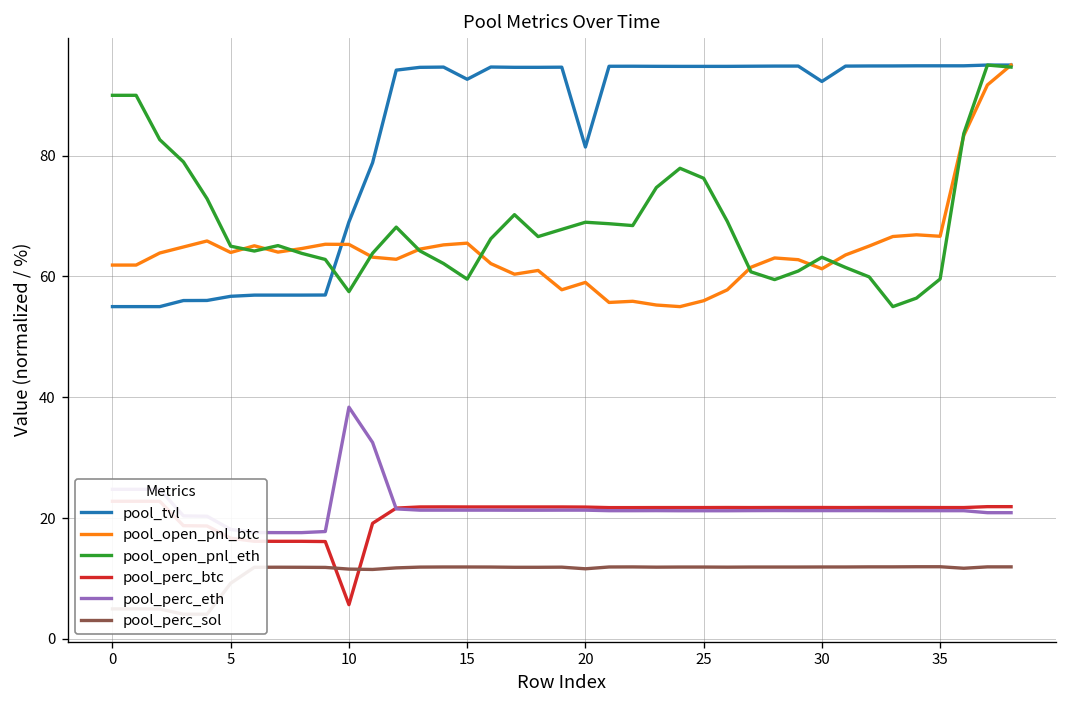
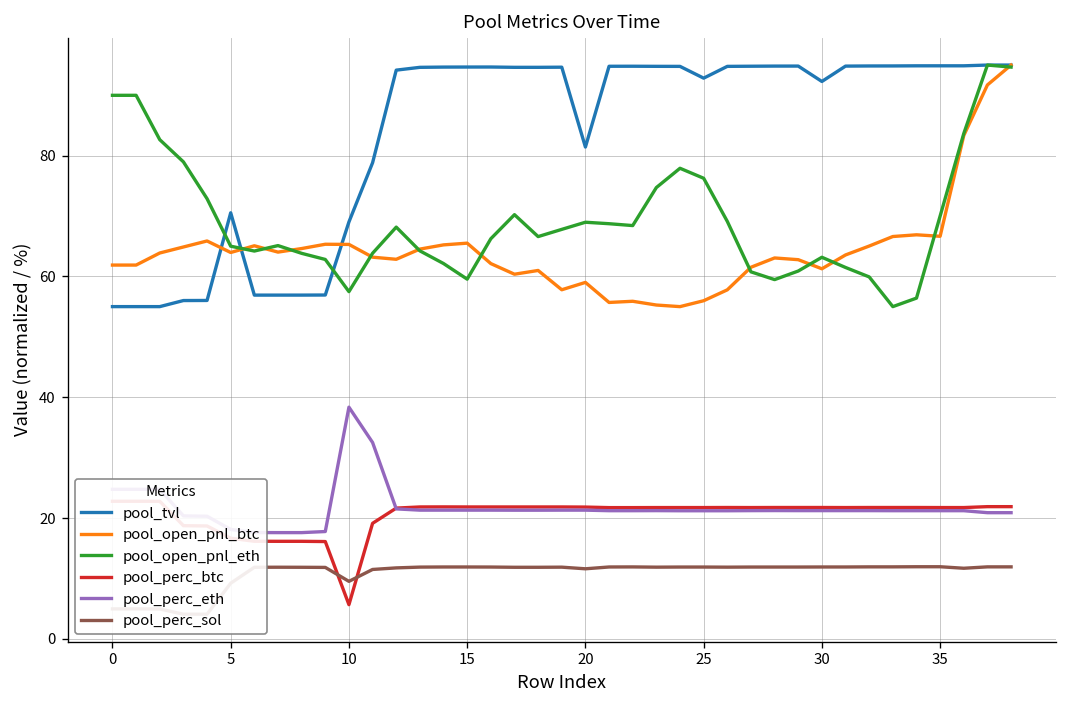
pool_tvl, 5: 57 -> 71
pool_perc_sol, 10: 12 -> 10
pool_tvl, 15: 93 -> 95
pool_tvl, 25: 95 -> 93
pool_open_pnl_eth, 35: 60 -> 70
